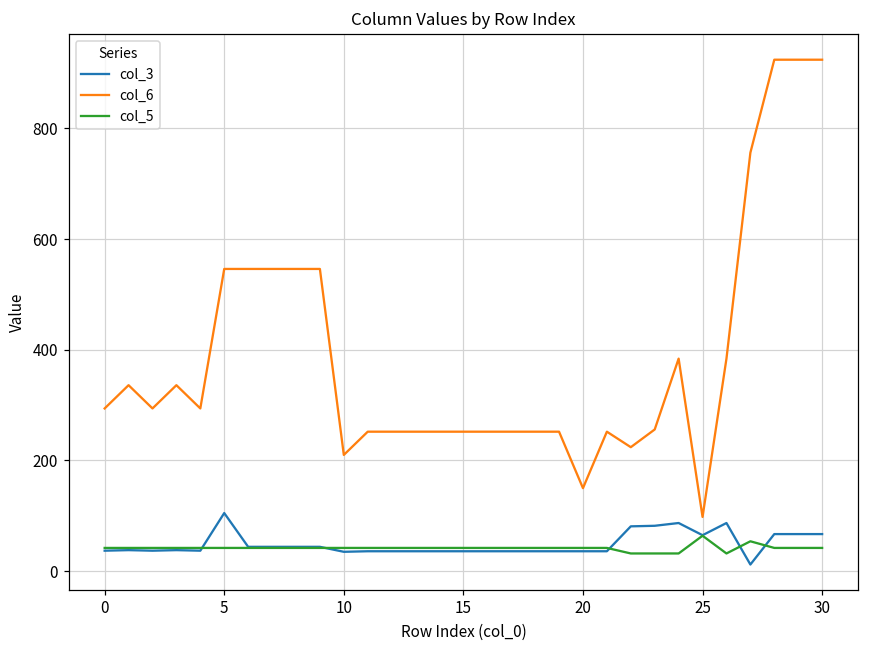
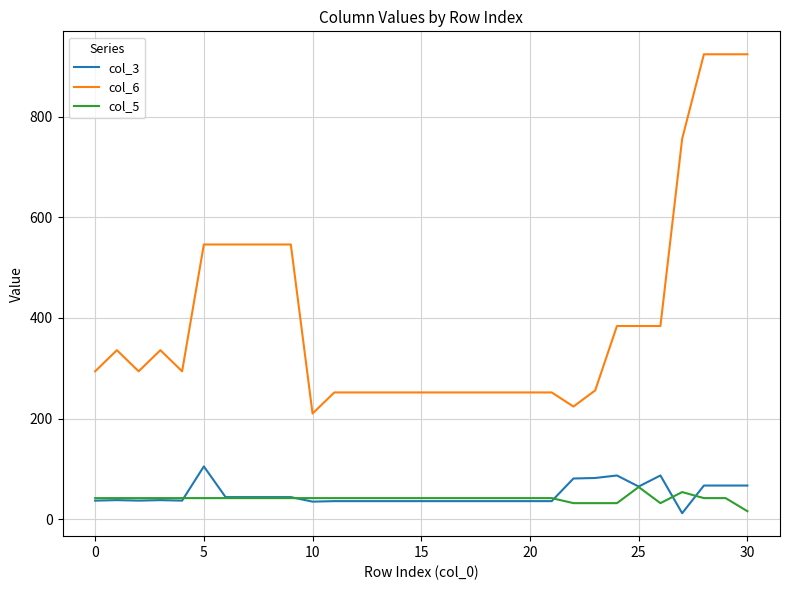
col_6, 20: 150 -> 250
col_6, 25: 100 -> 380
col_5, 30: 40 -> 20
